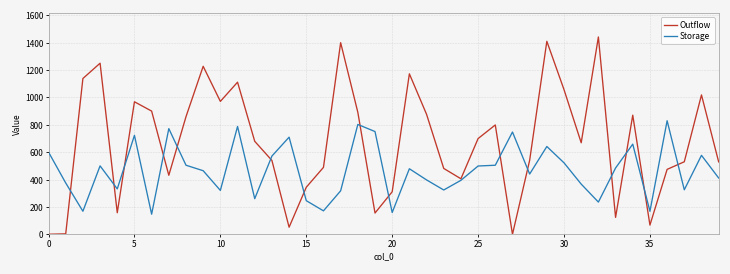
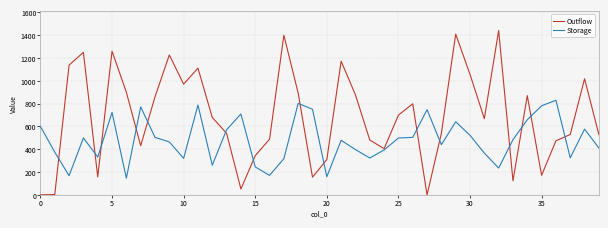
Outflow, 5: 970 -> 1260
Outflow, 35: 70 -> 170
Storage, 35: 170 -> 780
